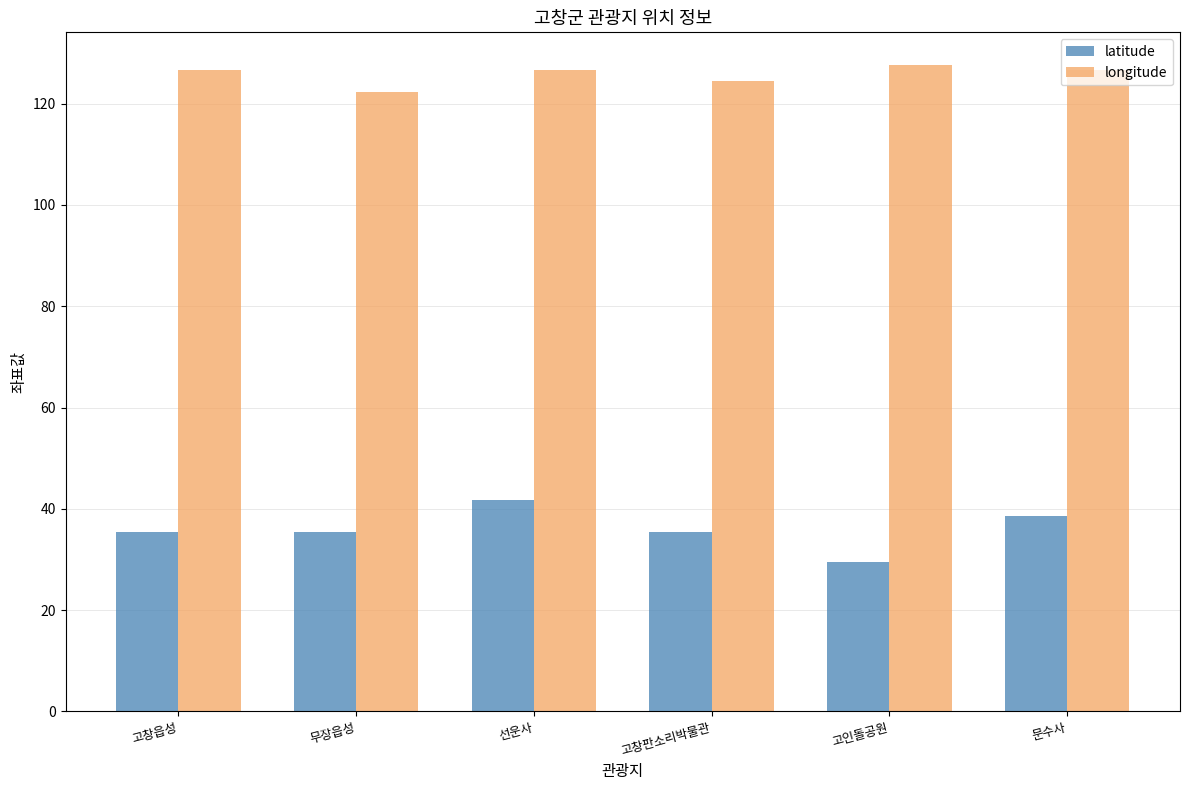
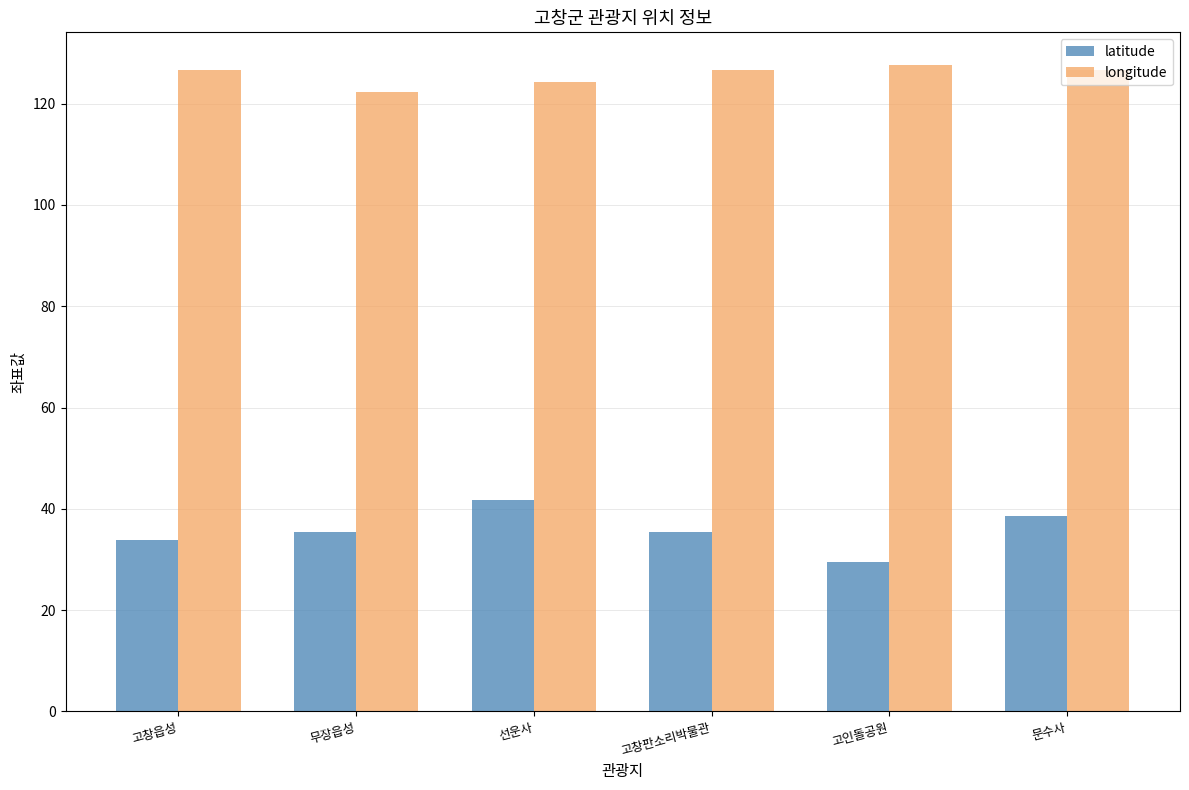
latitude, 고창읍성: 35 -> 34
longitude, 선운사: 127 -> 124
longitude, 고창판소리박물관: 125 -> 127
